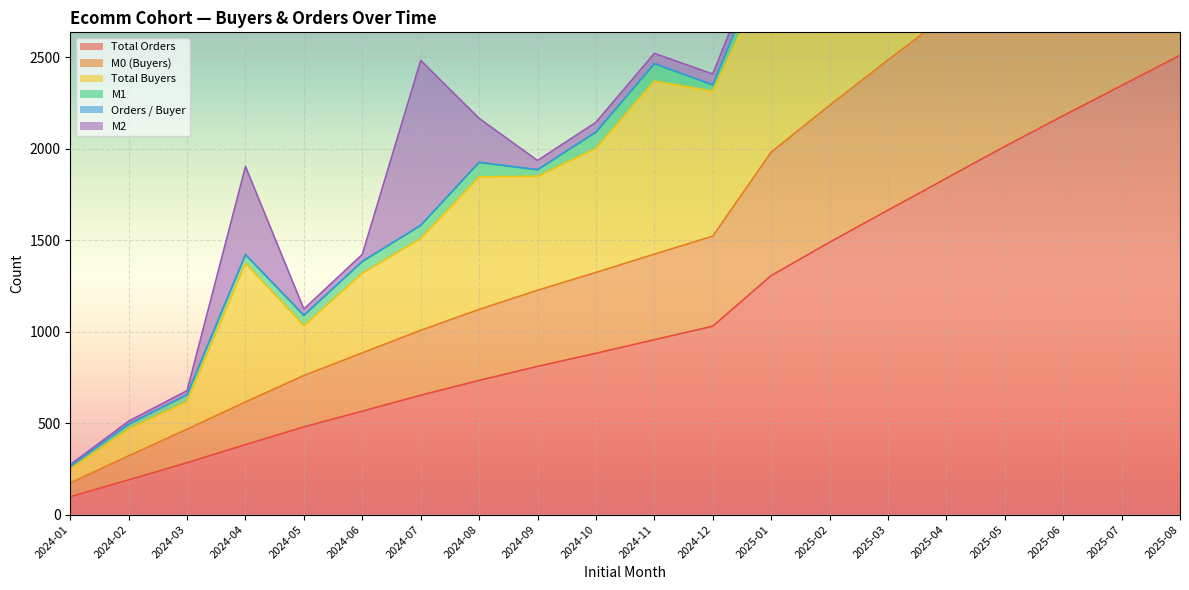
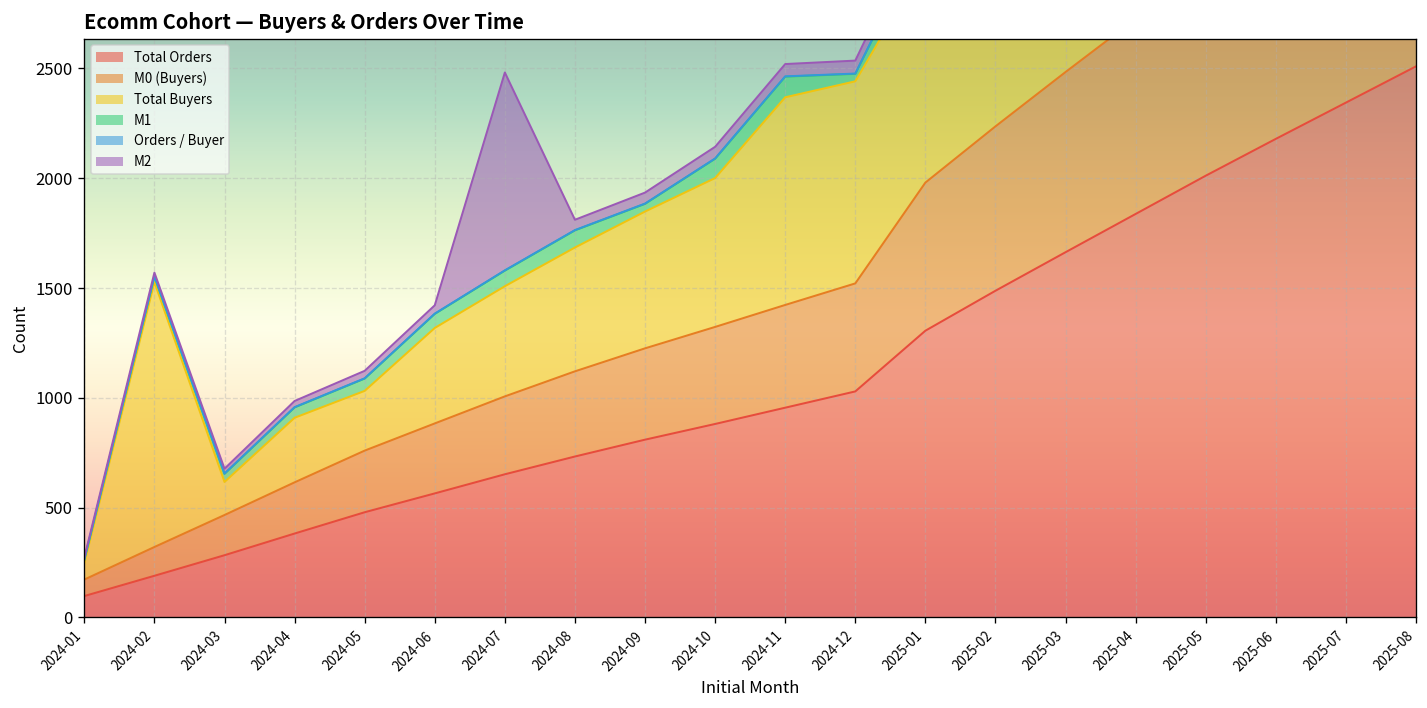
Total Buyers, 2024-02: 150 -> 1210
Total Buyers, 2024-04: 760 -> 290
M2, 2024-04: 480 -> 30
Total Buyers, 2024-08: 720 -> 560
M2, 2024-08: 240 -> 50
Total Buyers, 2024-12: 790 -> 920
